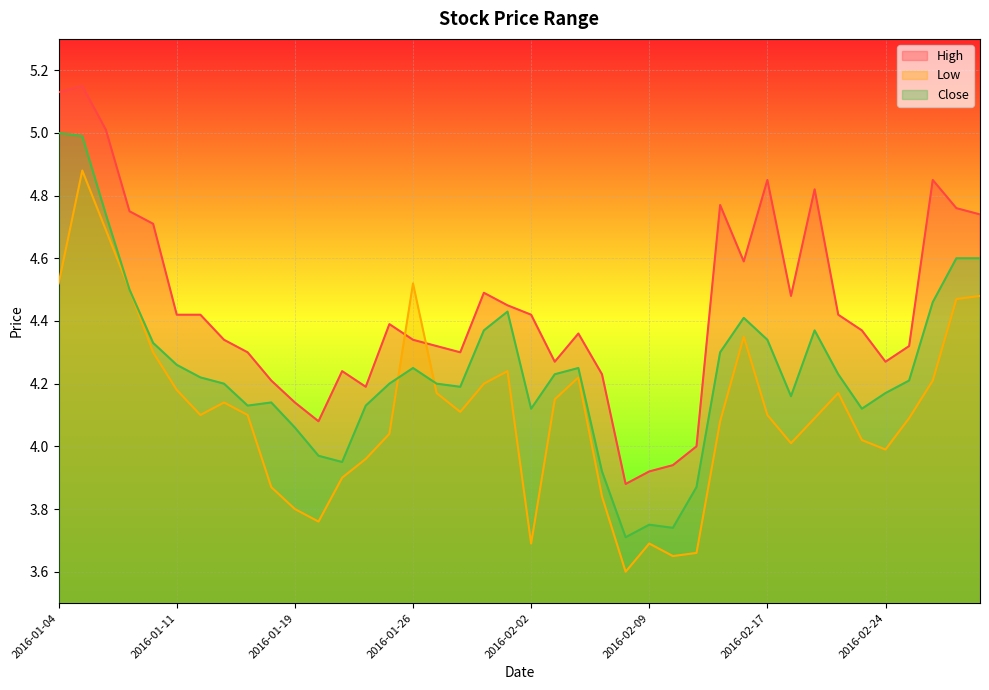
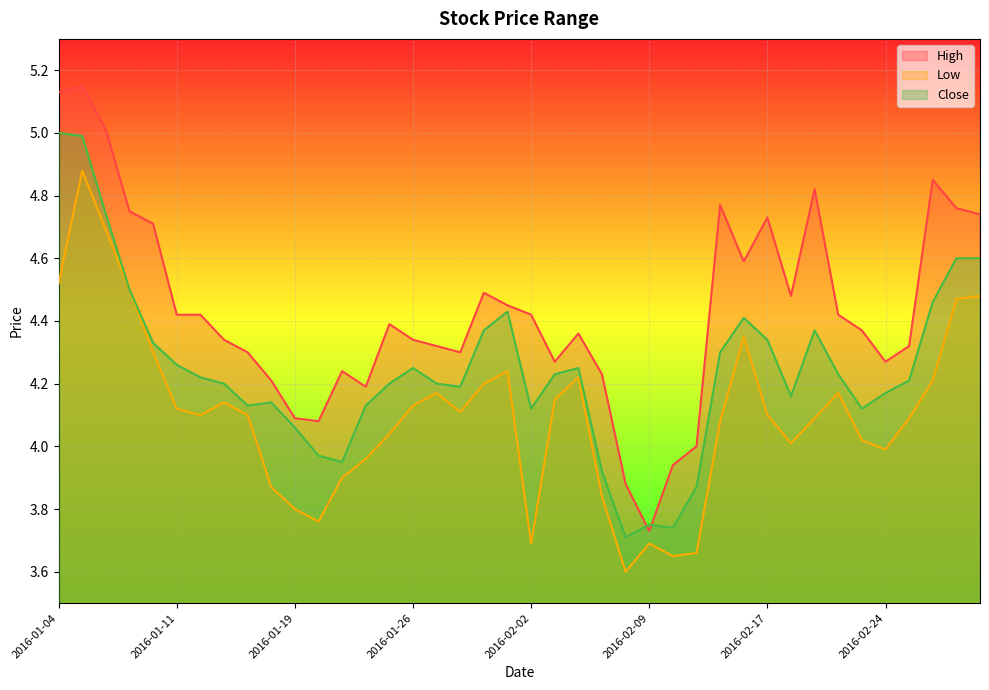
Low, 2016-01-11: 4.18 -> 4.12
High, 2016-01-19: 4.14 -> 4.09
Low, 2016-01-26: 4.52 -> 4.13
High, 2016-02-09: 3.92 -> 3.73
High, 2016-02-17: 4.85 -> 4.73
